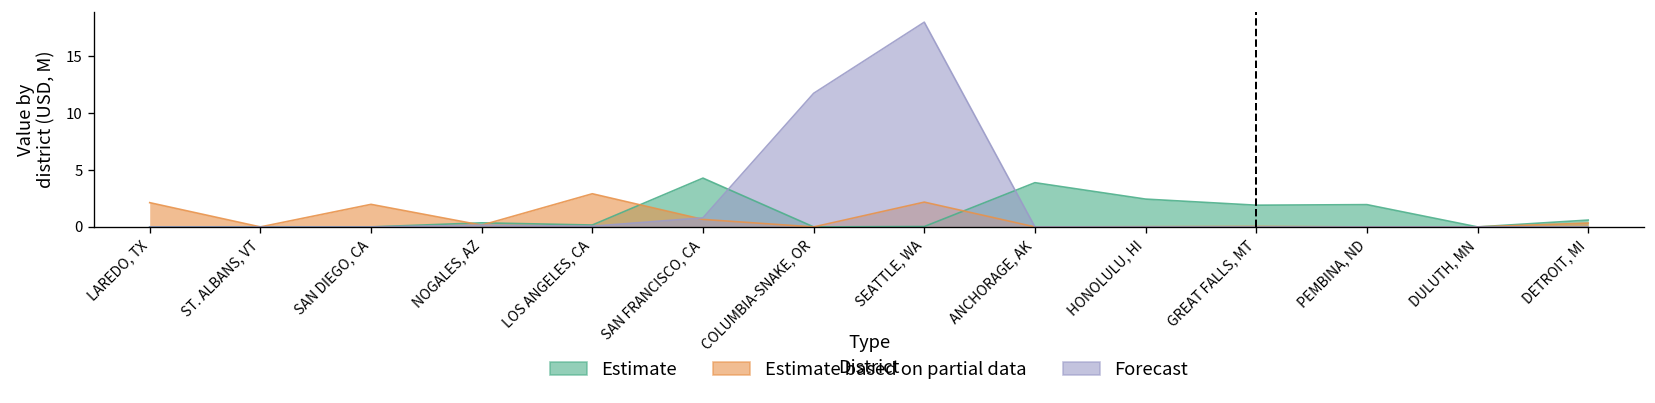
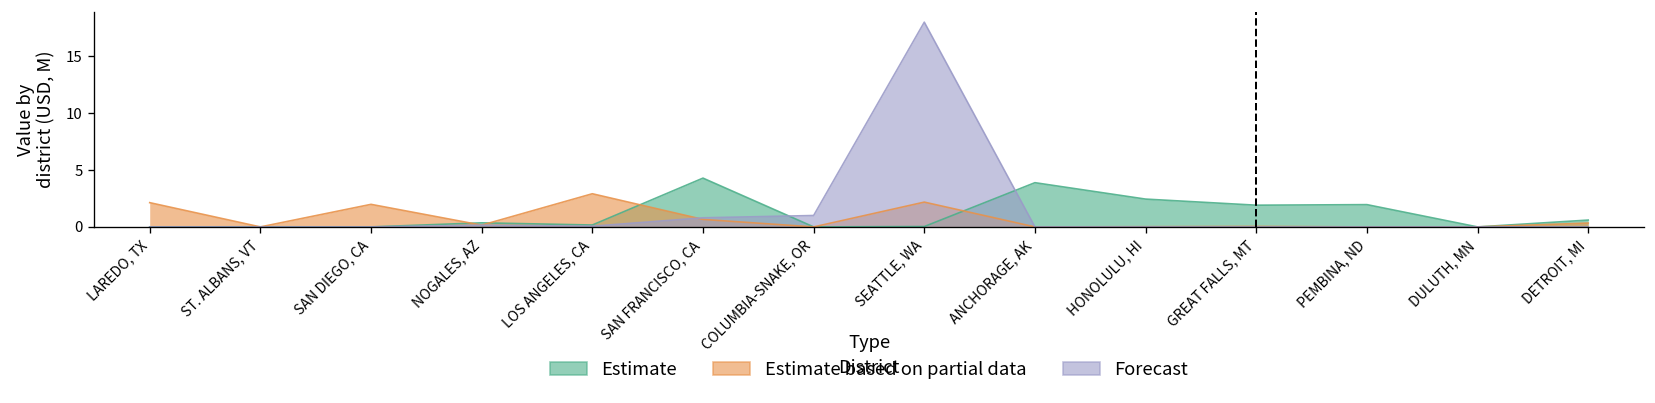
Forecast, COLUMBIA-SNAKE, OR: 12 -> 1
